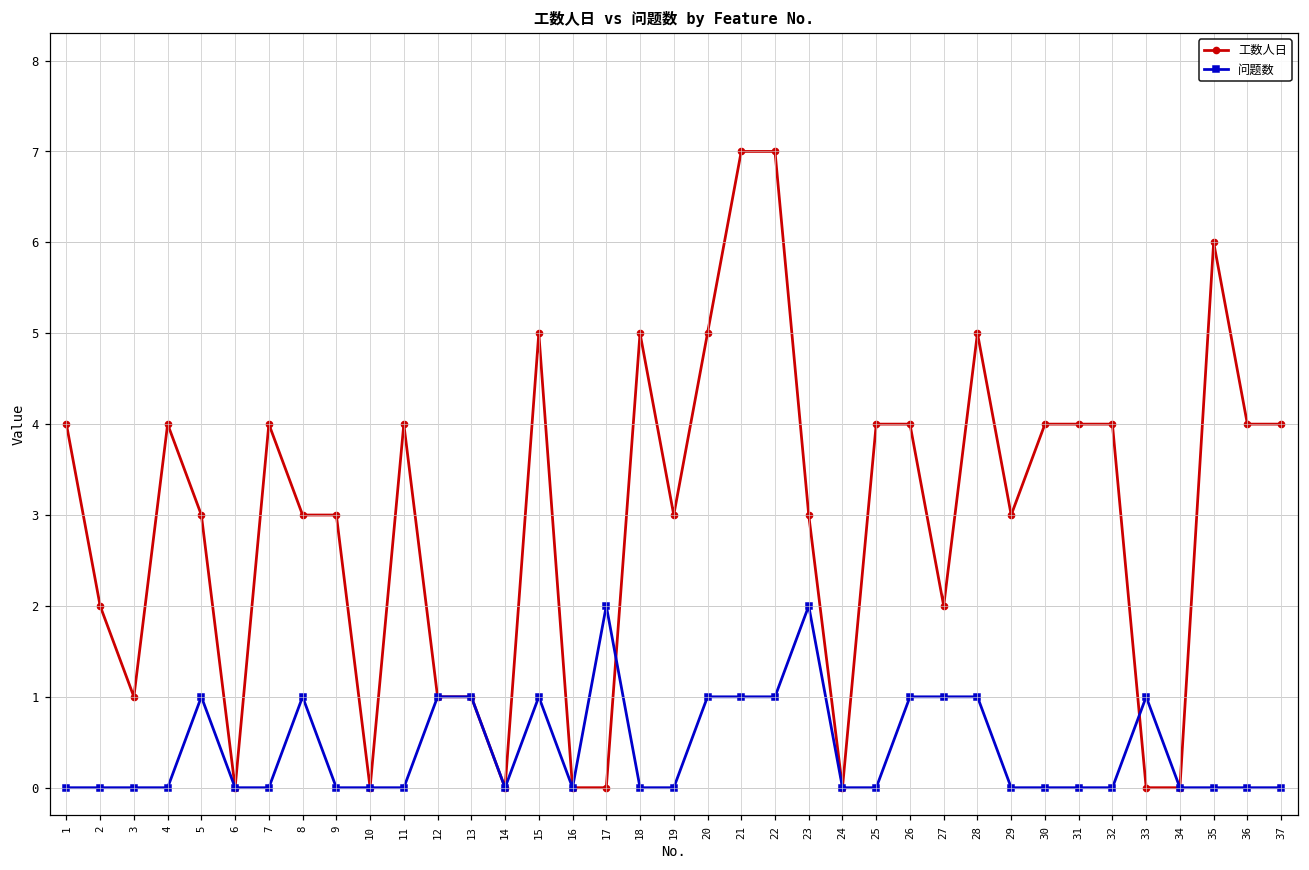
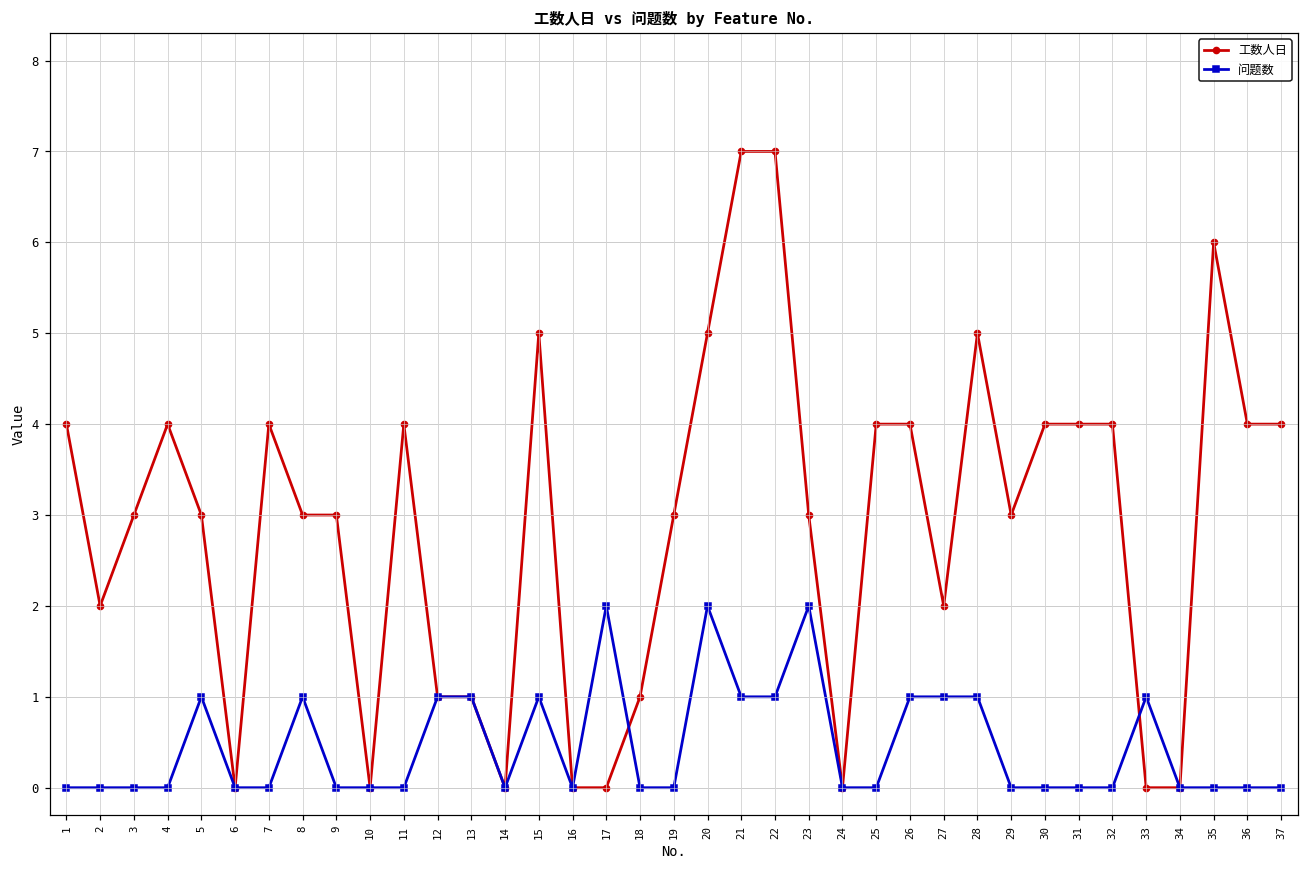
工数人日, 3: 1 -> 3
工数人日, 18: 5 -> 1
问题数, 20: 1 -> 2
